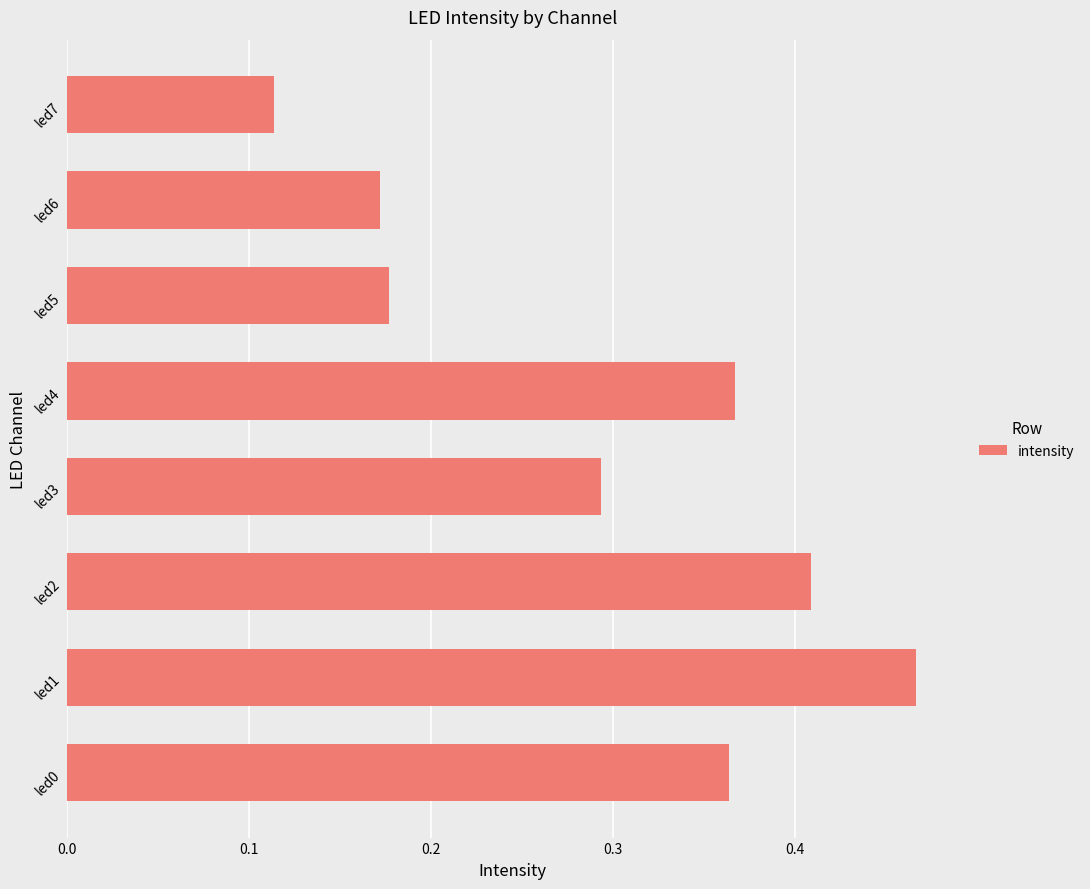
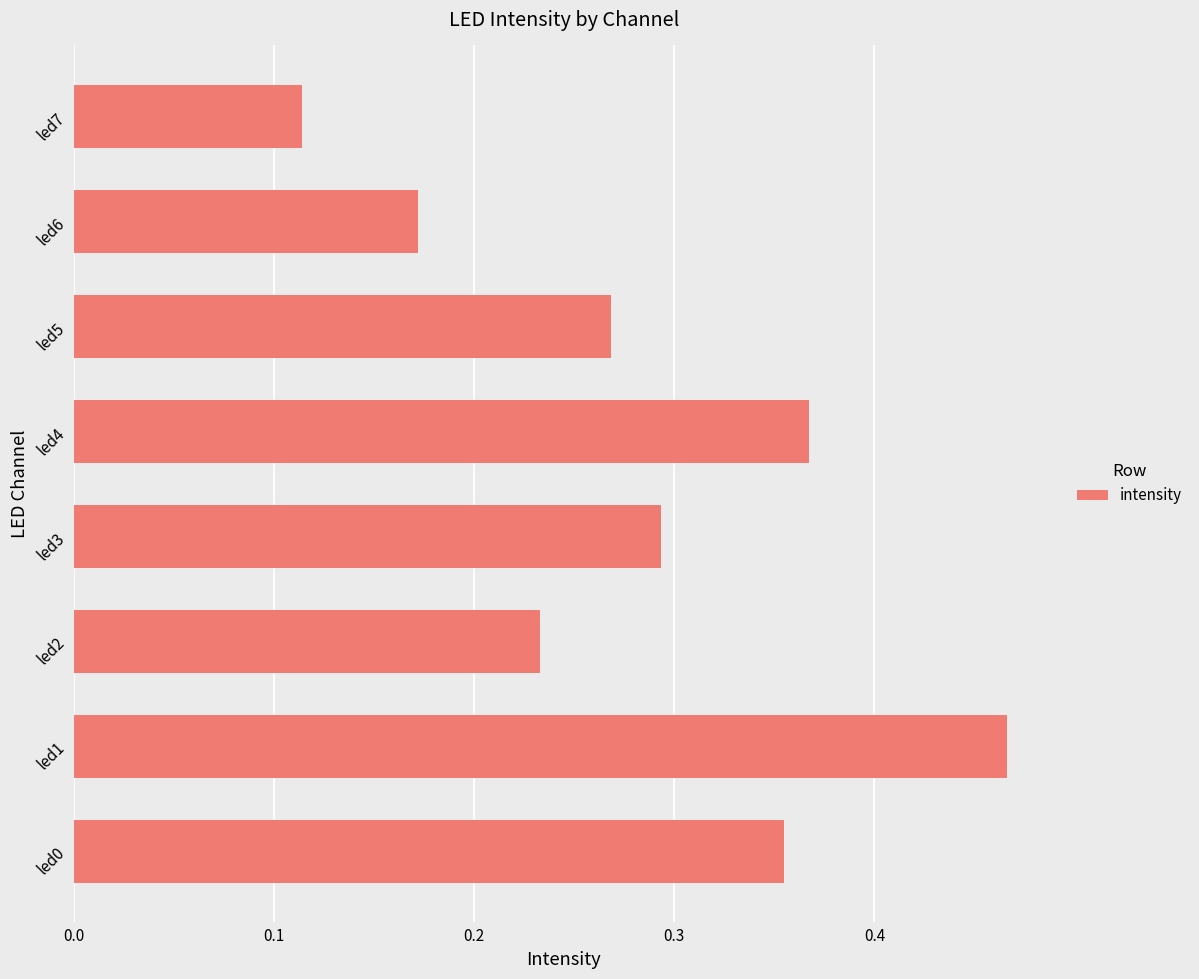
led5: 0.177 -> 0.269
led2: 0.409 -> 0.233
led0: 0.364 -> 0.355
